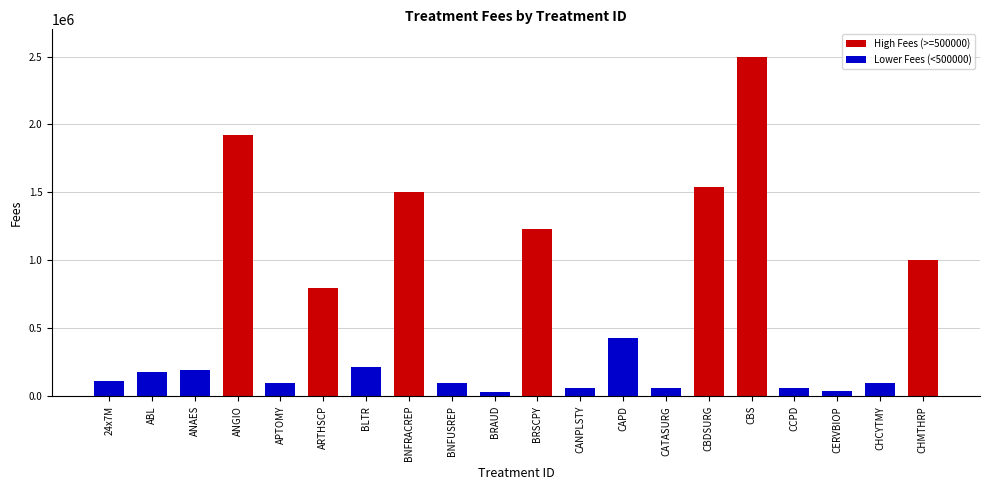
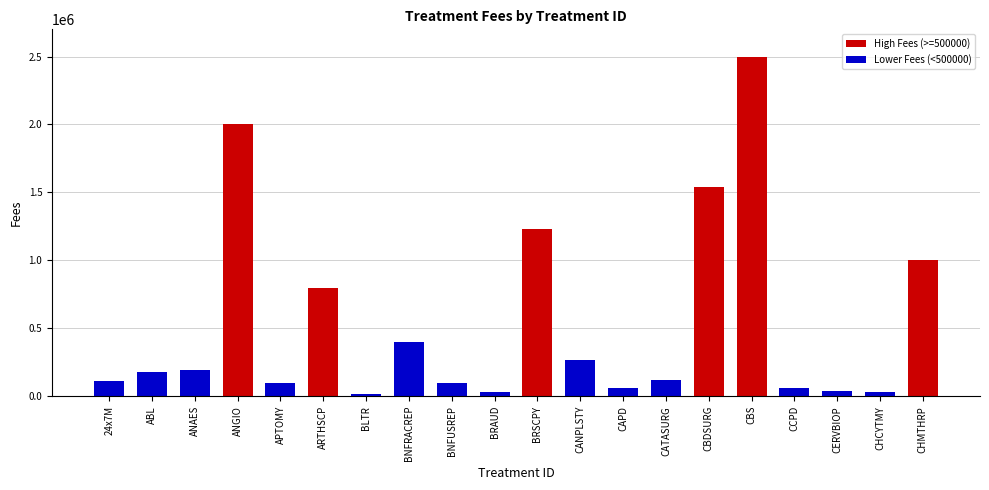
ANGIO: 1920000 -> 2000000
BLTR: 210000 -> 20000
BNFRACREP: 1500000 -> 400000
CANPLSTY: 60000 -> 270000
CAPD: 430000 -> 60000
CATASURG: 60000 -> 120000
CHCYTMY: 100000 -> 30000
